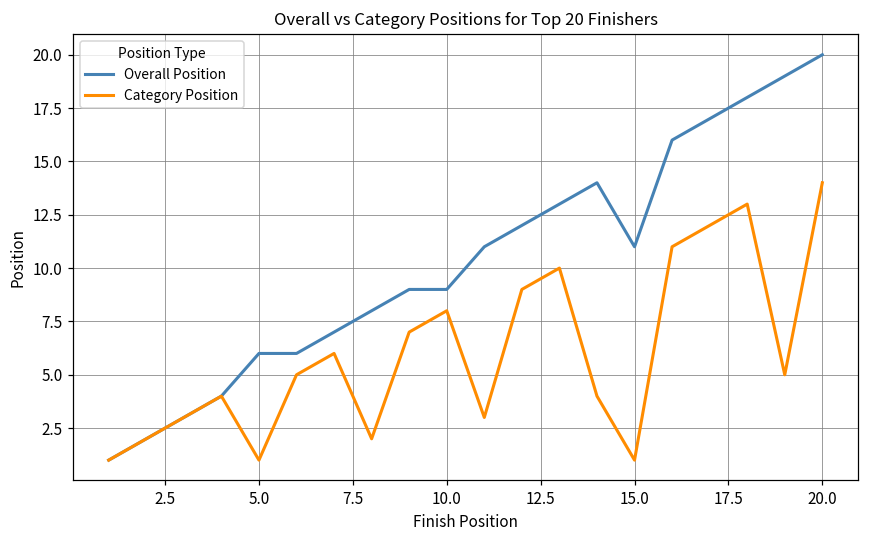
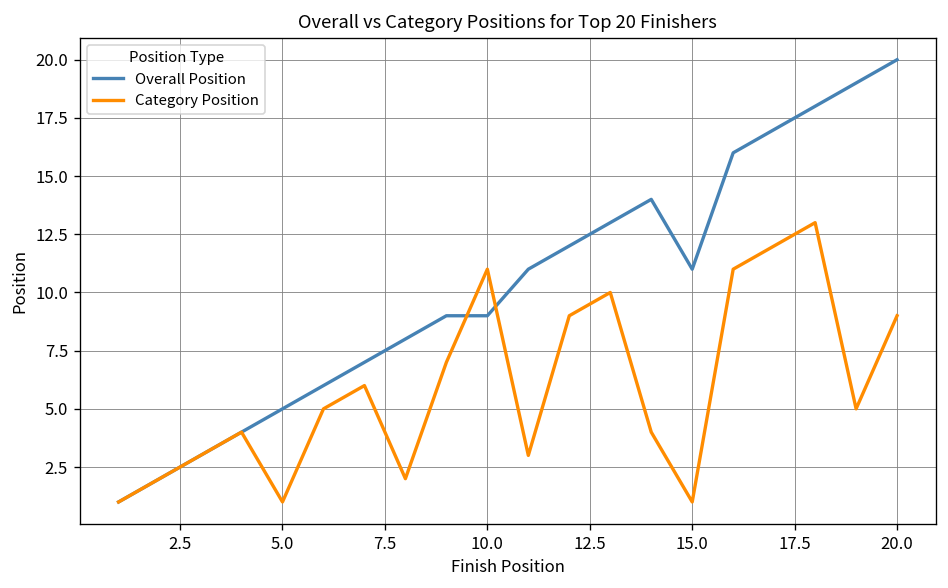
Overall Position, 5.0: 6 -> 5
Category Position, 10.0: 8 -> 11
Category Position, 20.0: 14 -> 9
